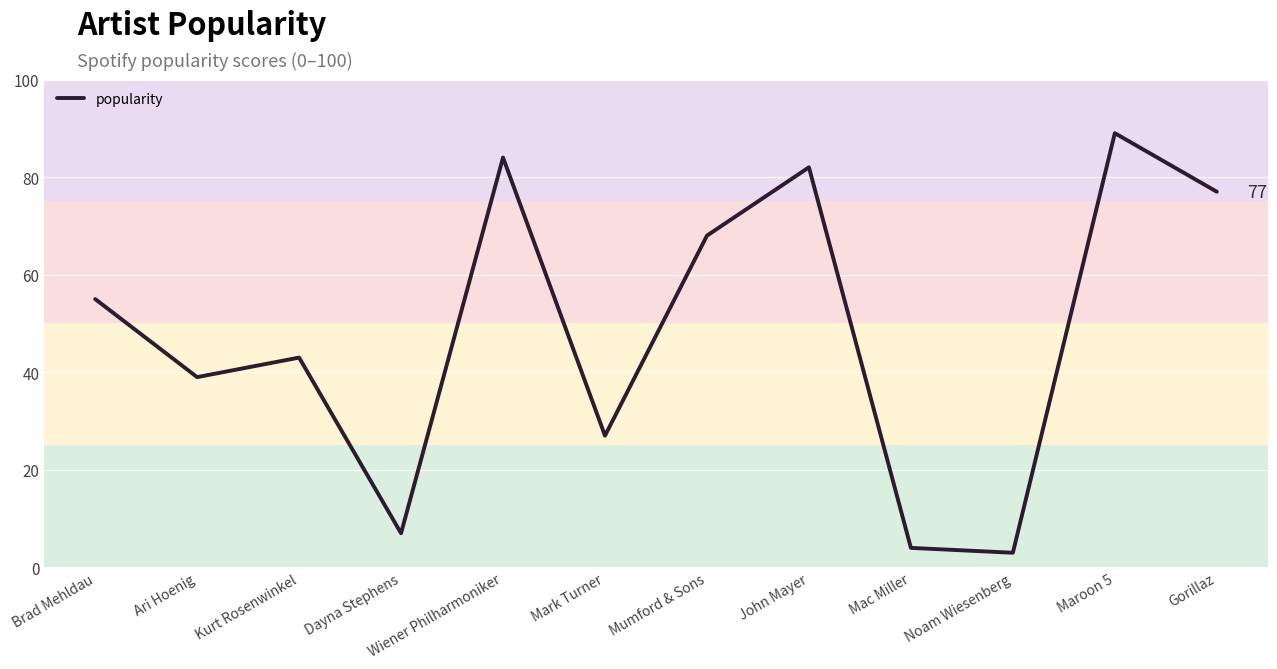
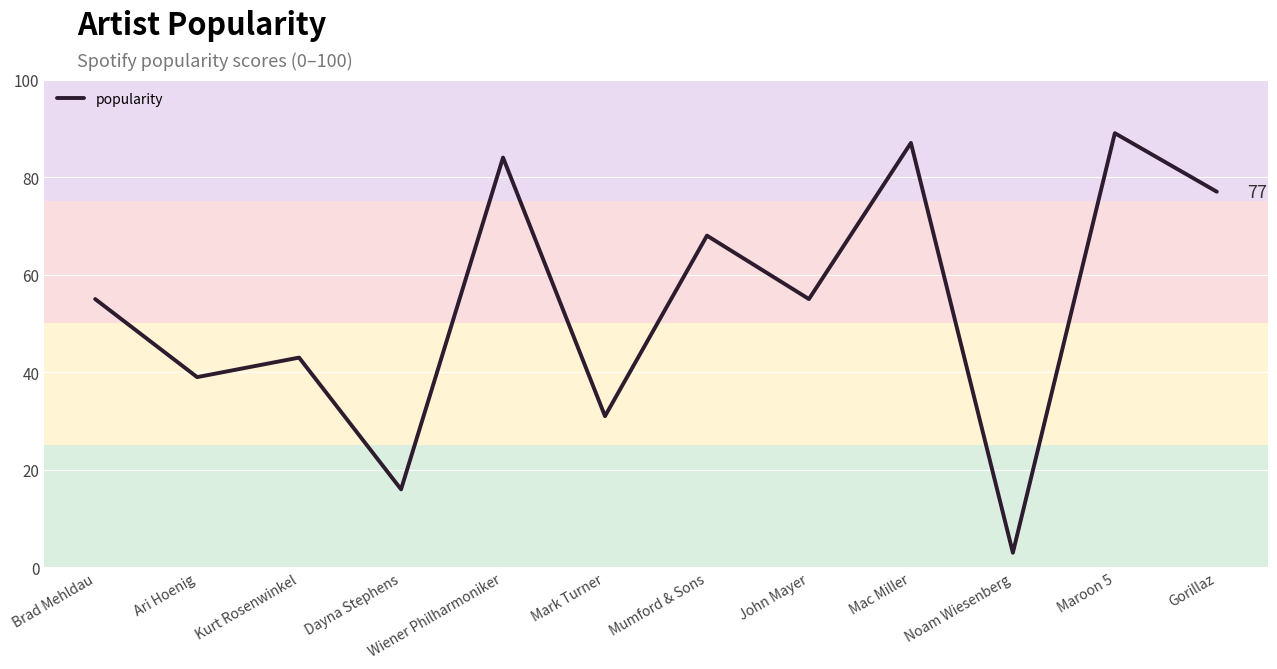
Dayna Stephens: 7 -> 16
Mark Turner: 27 -> 31
John Mayer: 82 -> 55
Mac Miller: 4 -> 87
